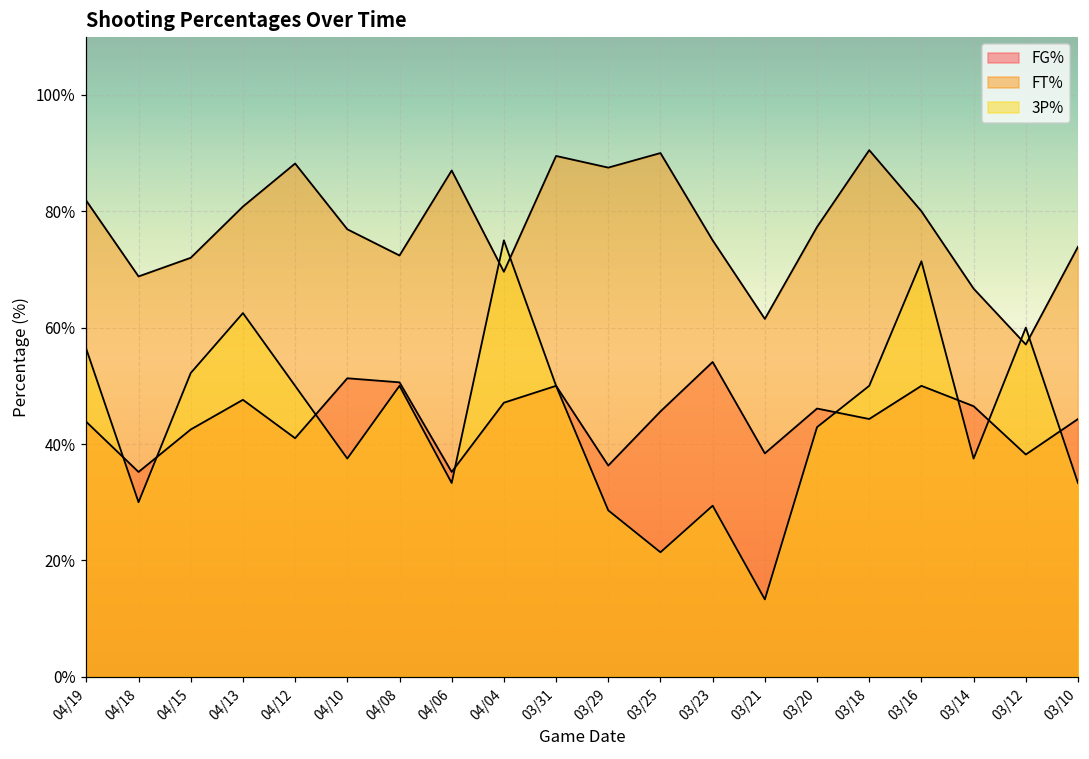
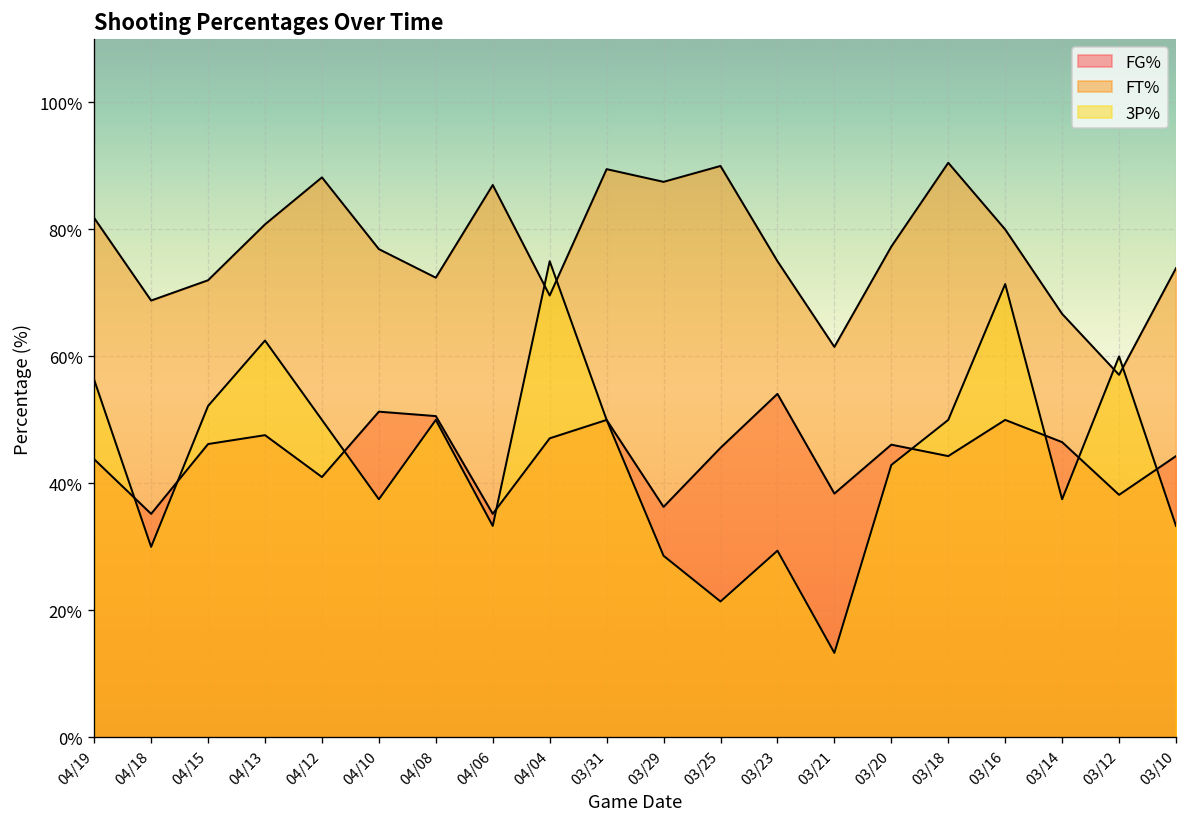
FG%, 04/15: 43% -> 46%
